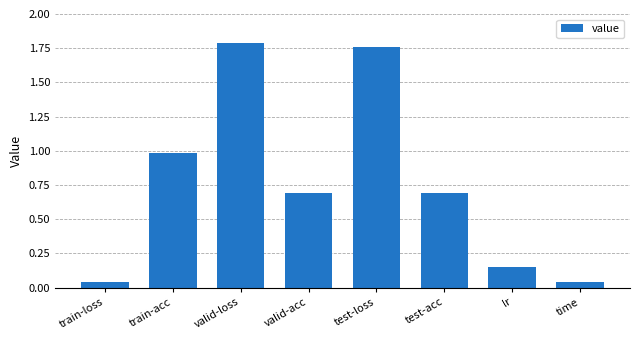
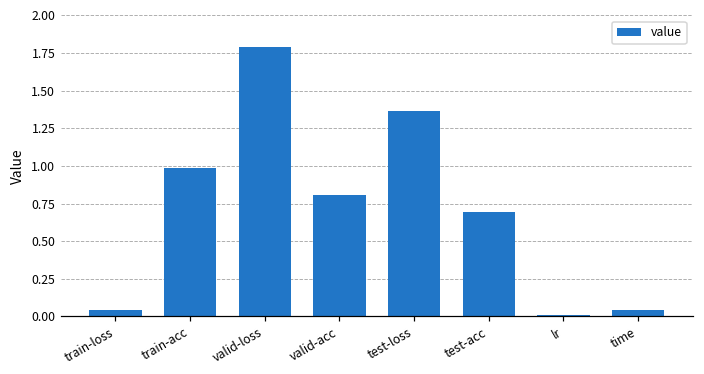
valid-acc: 0.70 -> 0.80
test-loss: 1.76 -> 1.37
lr: 0.15 -> 0.01
